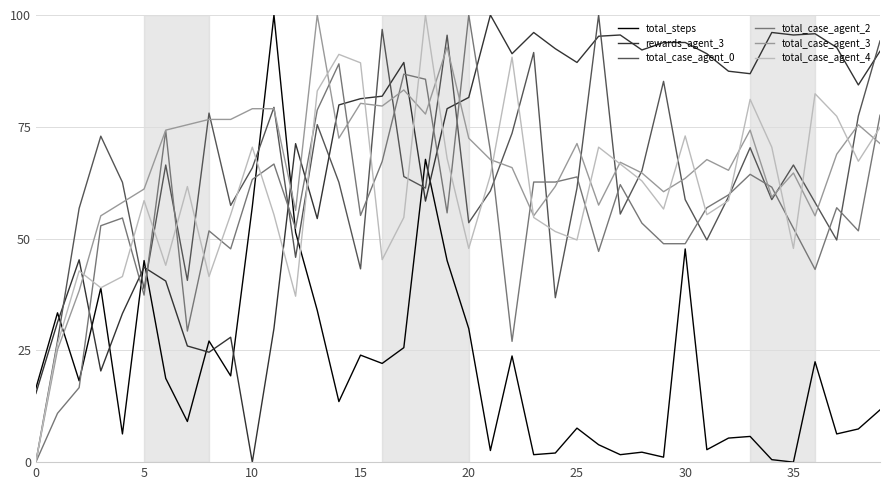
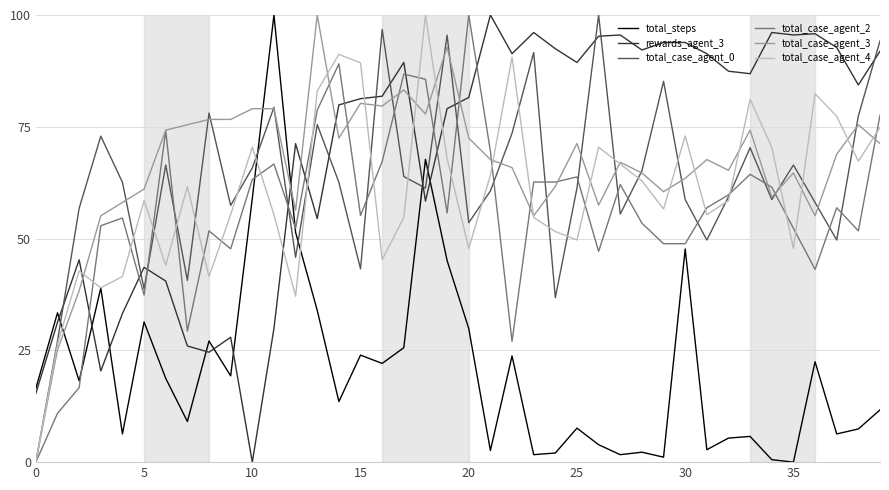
total_steps, 5: 45 -> 31
total_steps, 10: 57 -> 59
